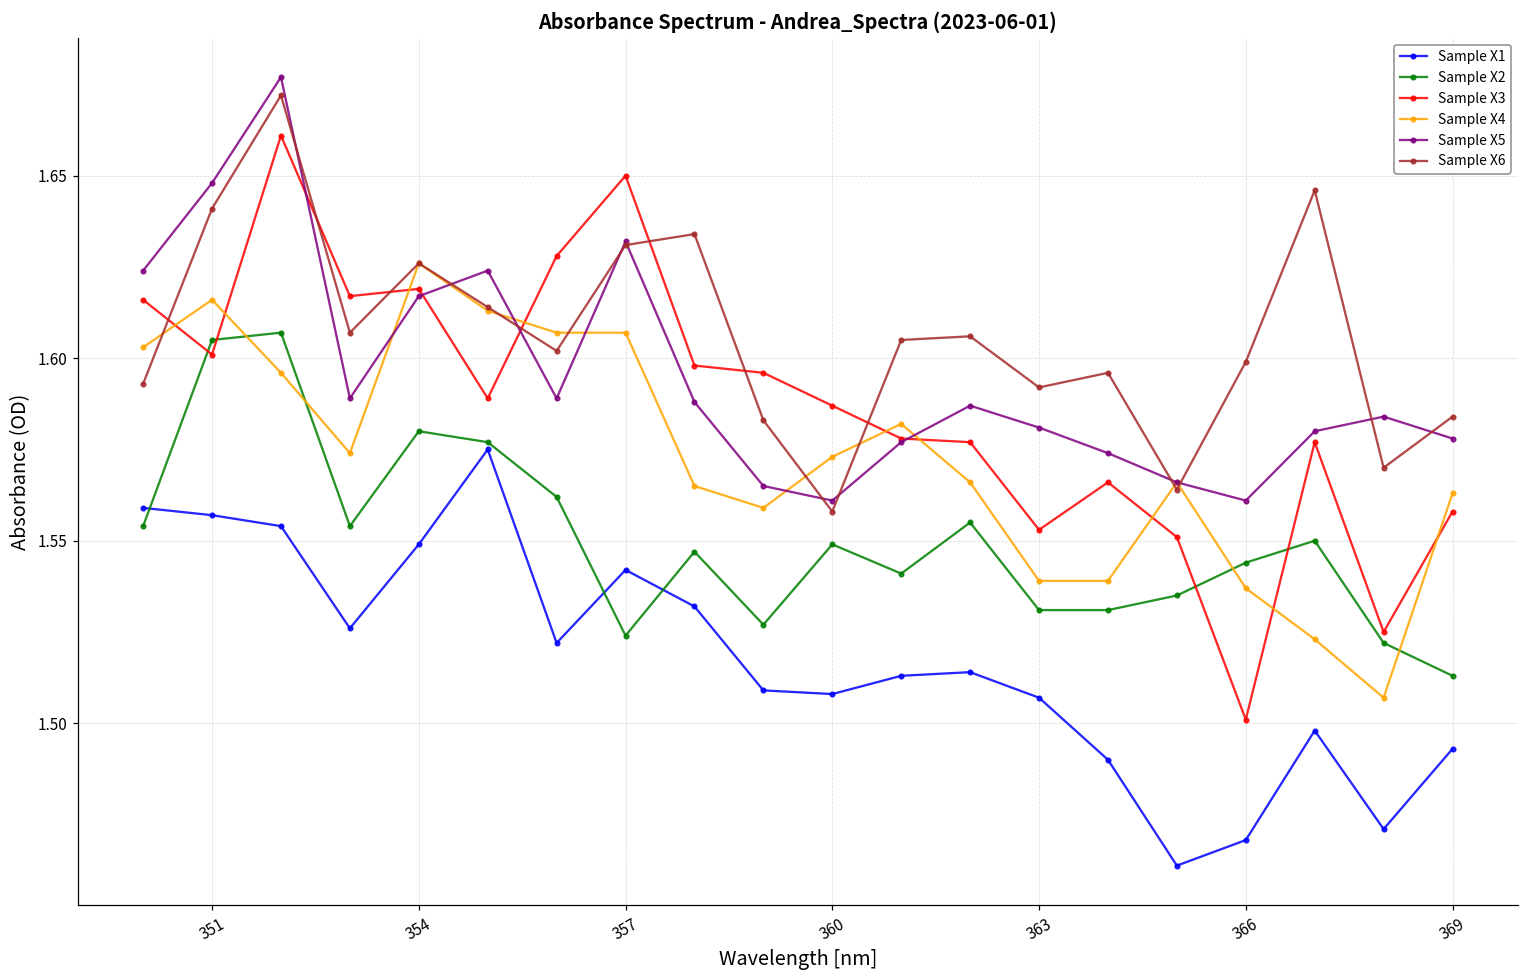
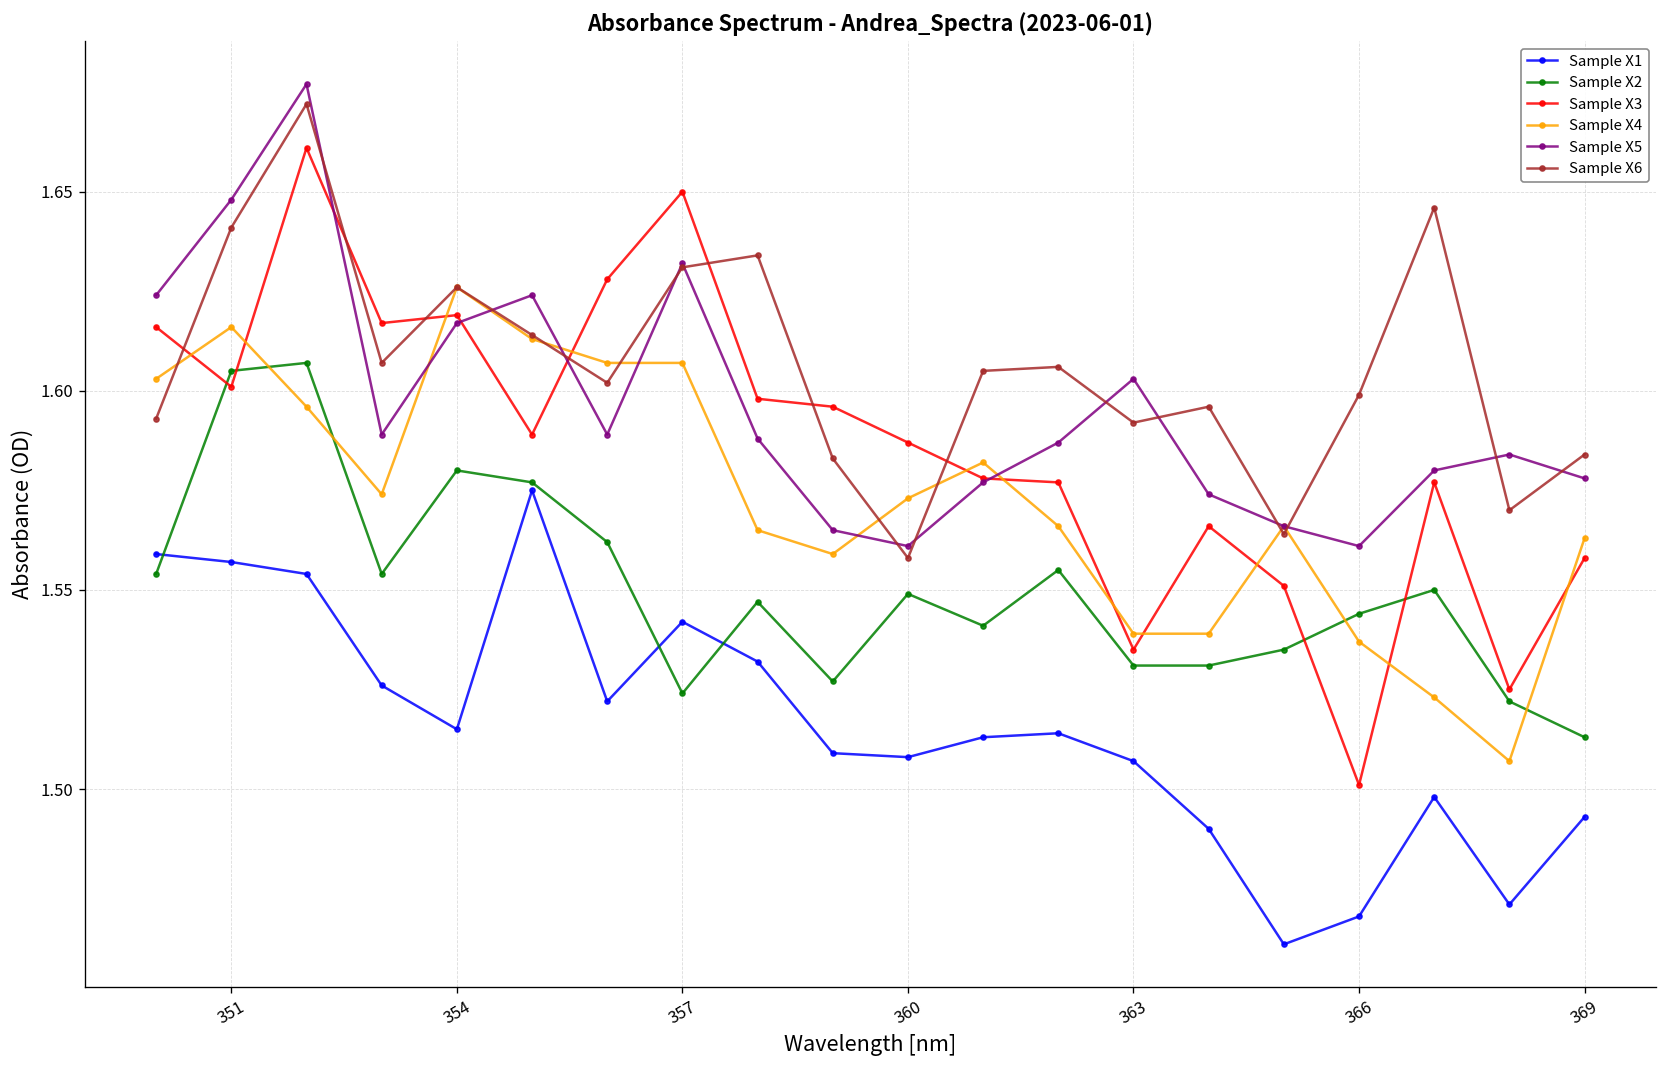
Sample X1, 354: 1.549 -> 1.515
Sample X3, 363: 1.553 -> 1.535
Sample X5, 363: 1.581 -> 1.603
